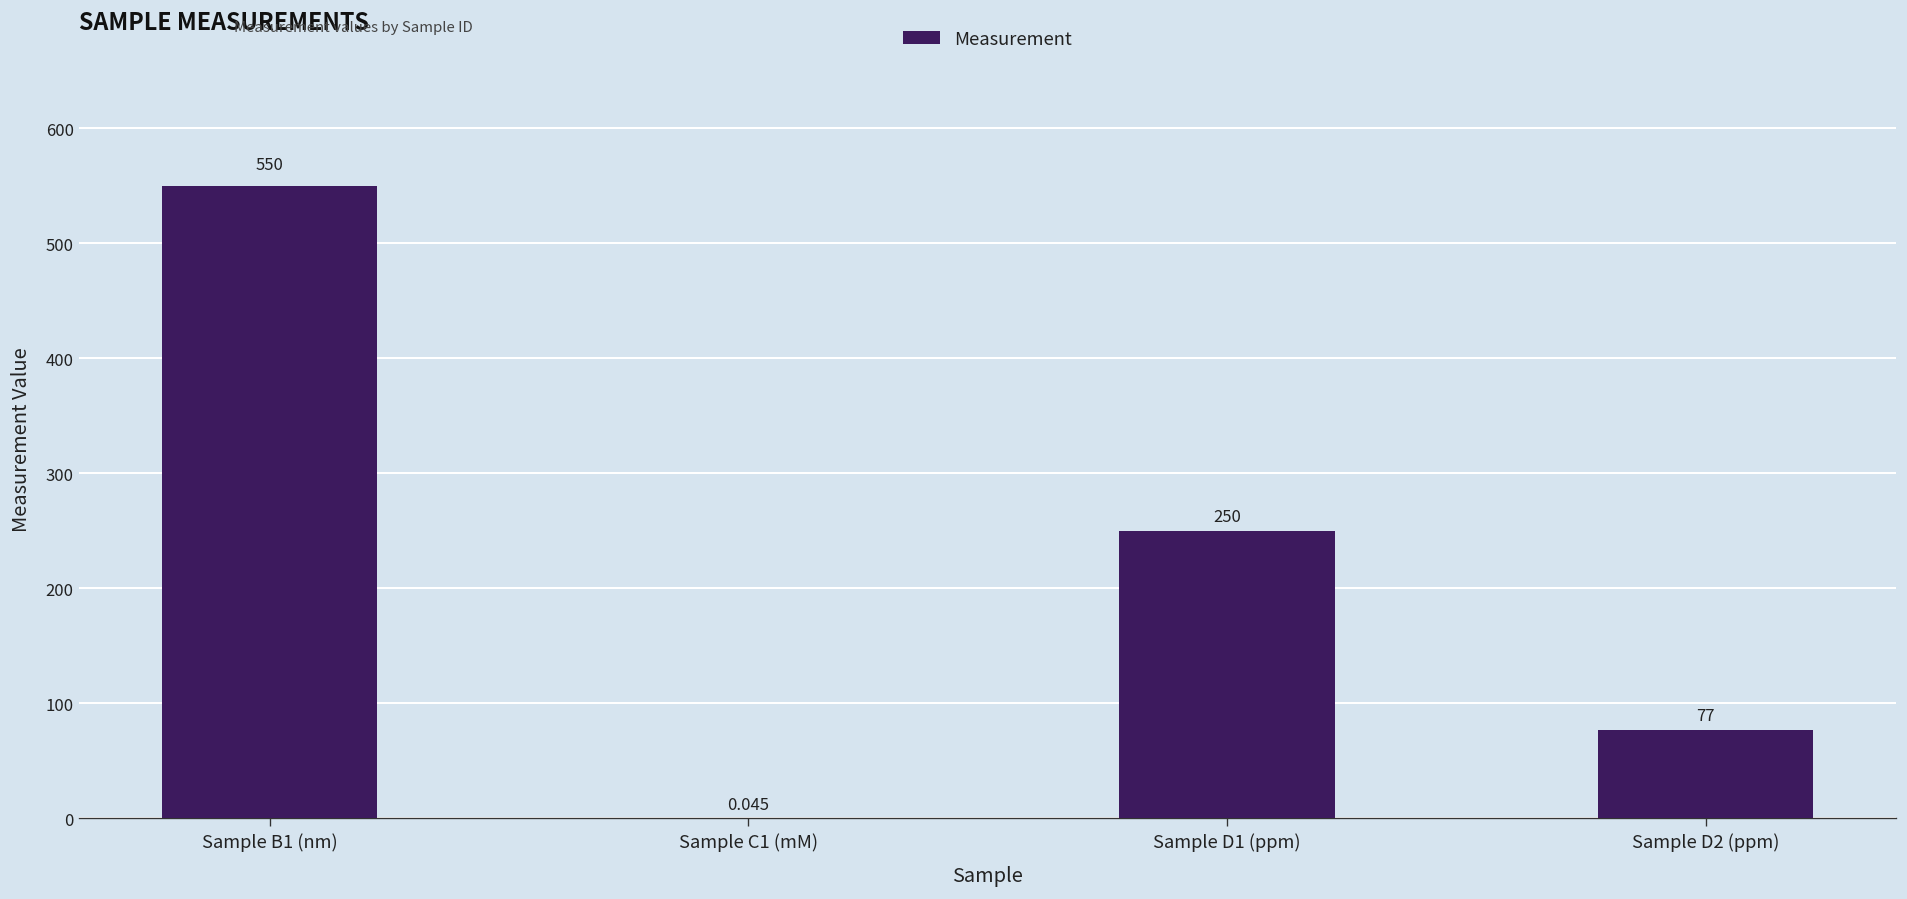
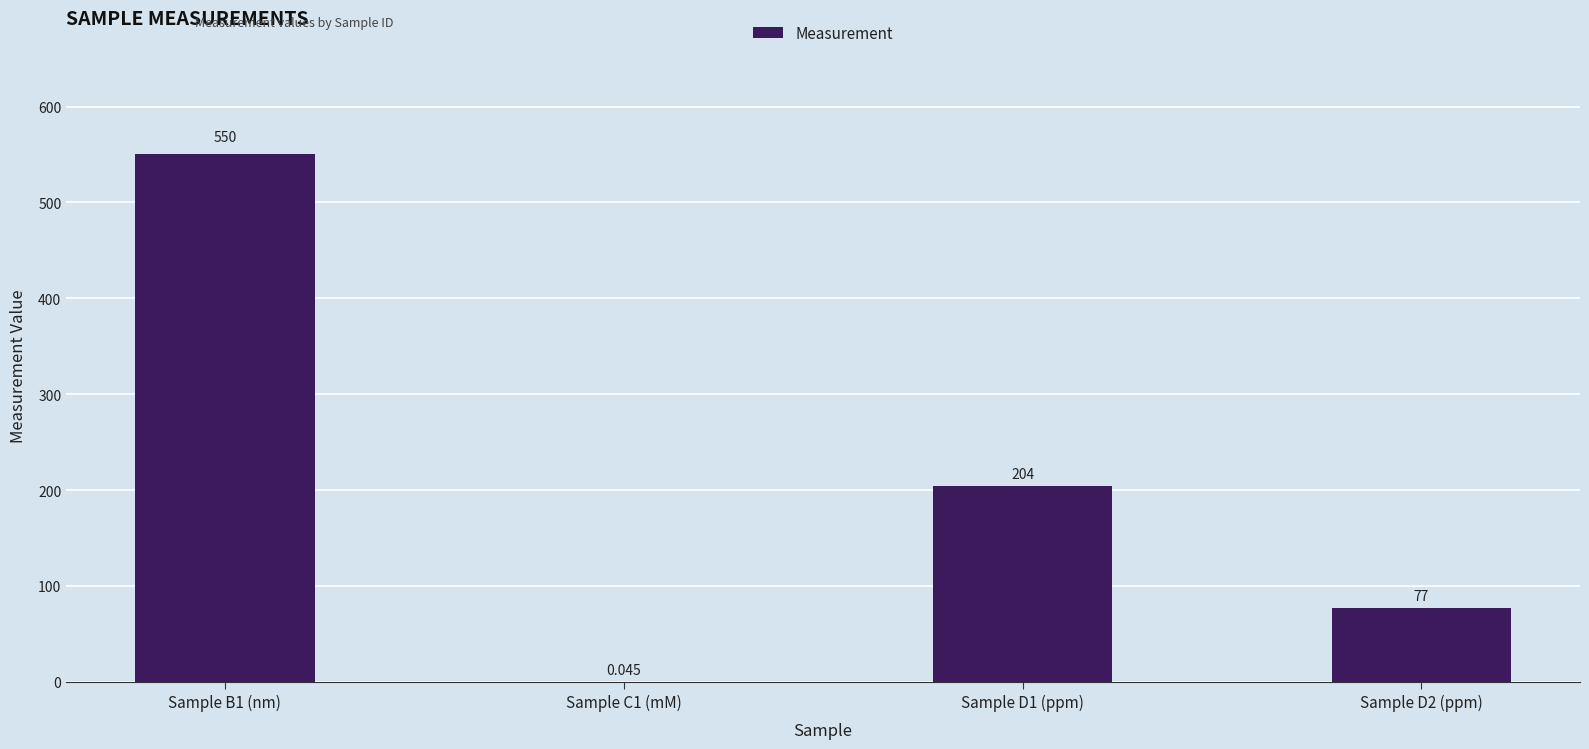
Sample D1 (ppm): 250 -> 204
